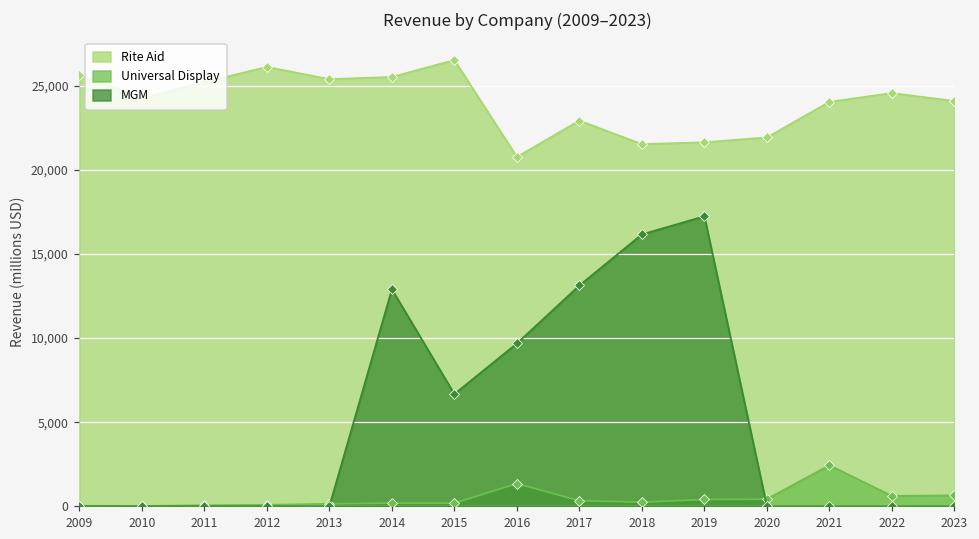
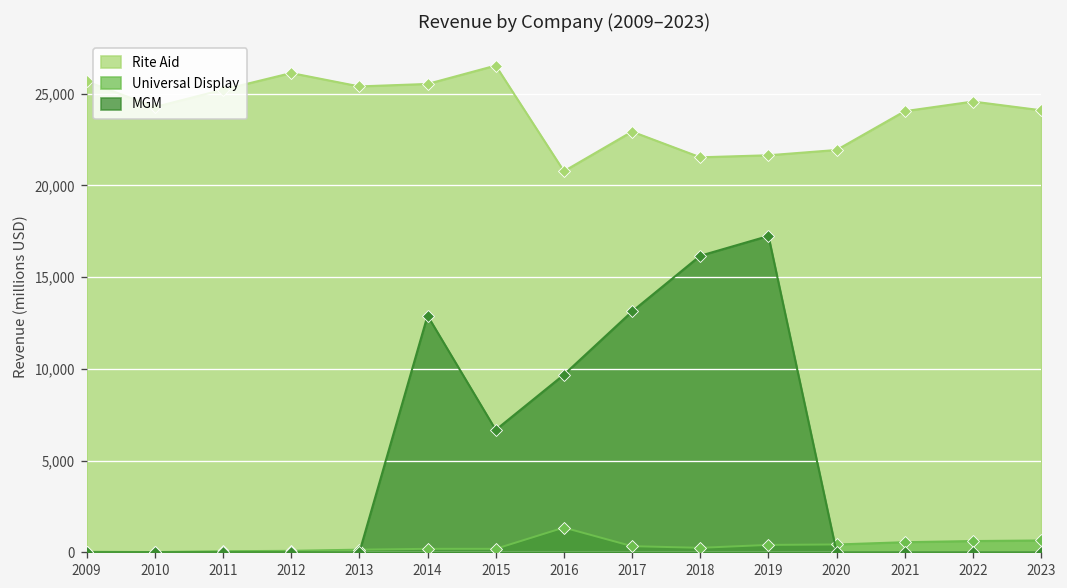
Universal Display, 2021: 2,400 -> 600
